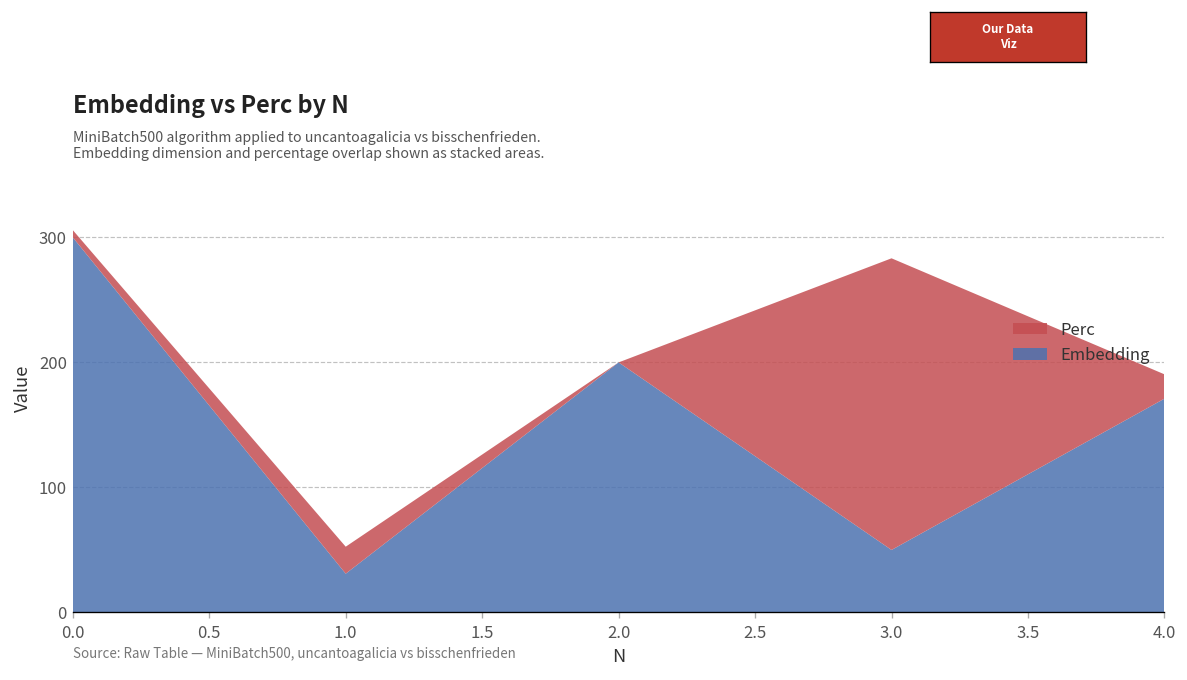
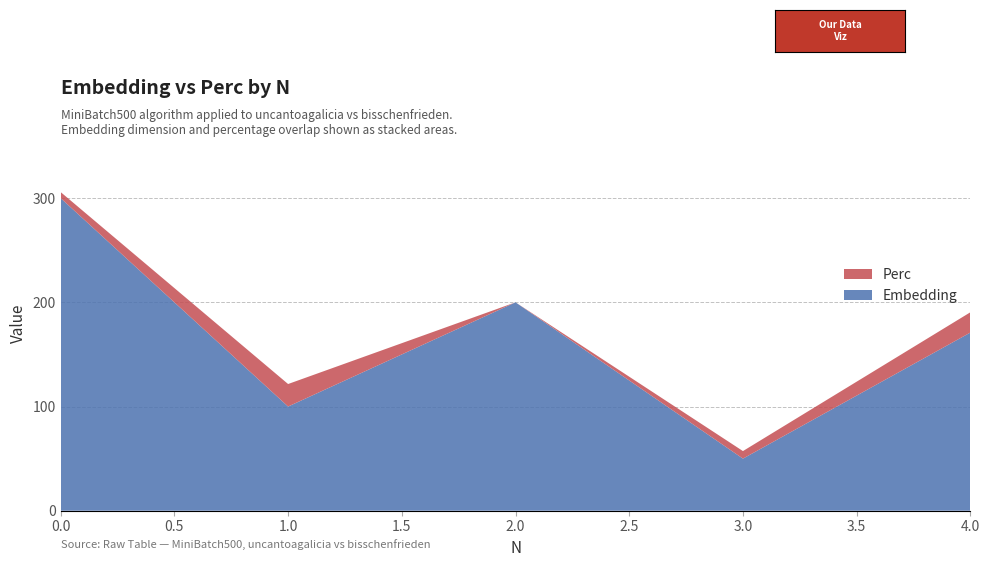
Embedding, 1.0: 31 -> 100
Perc, 3.0: 233 -> 7
